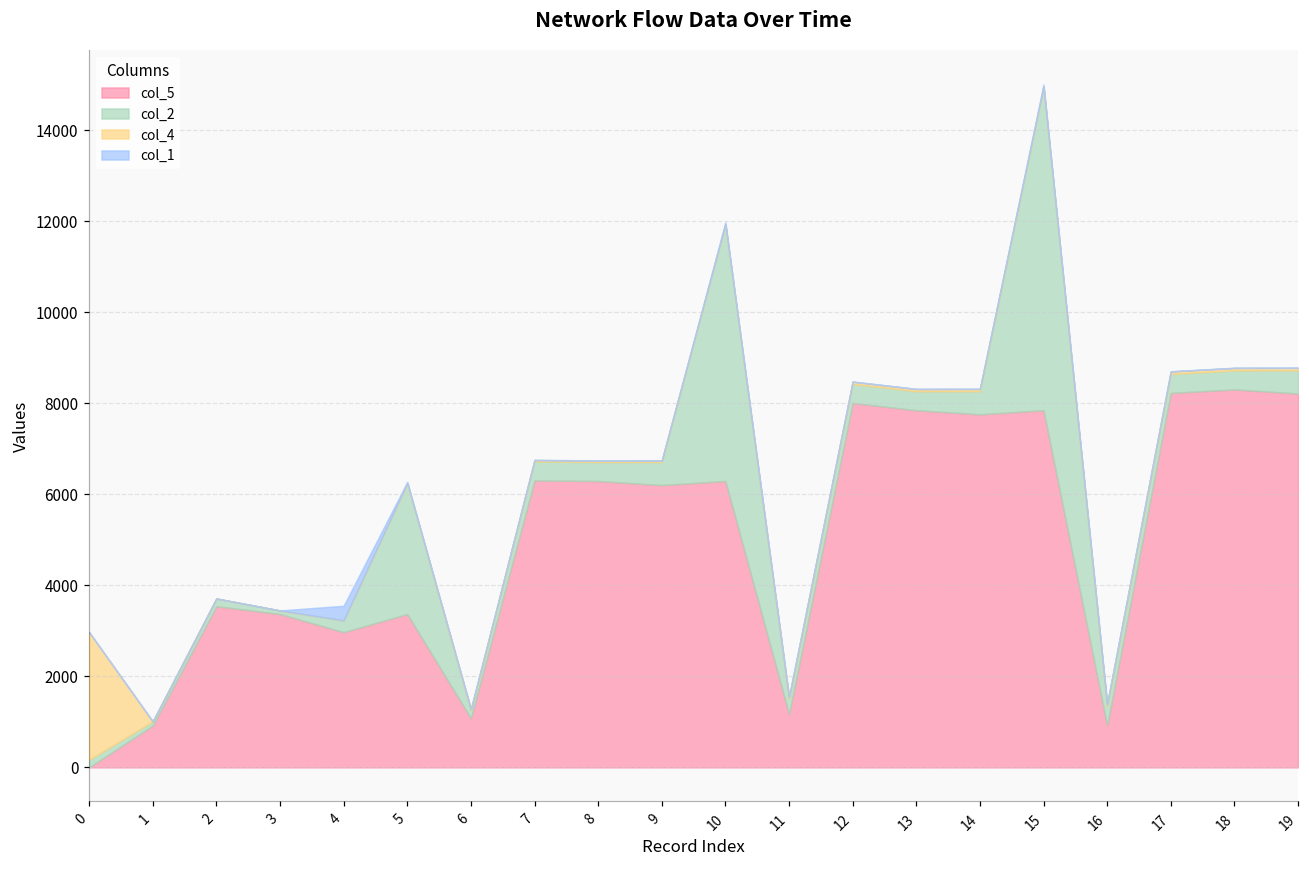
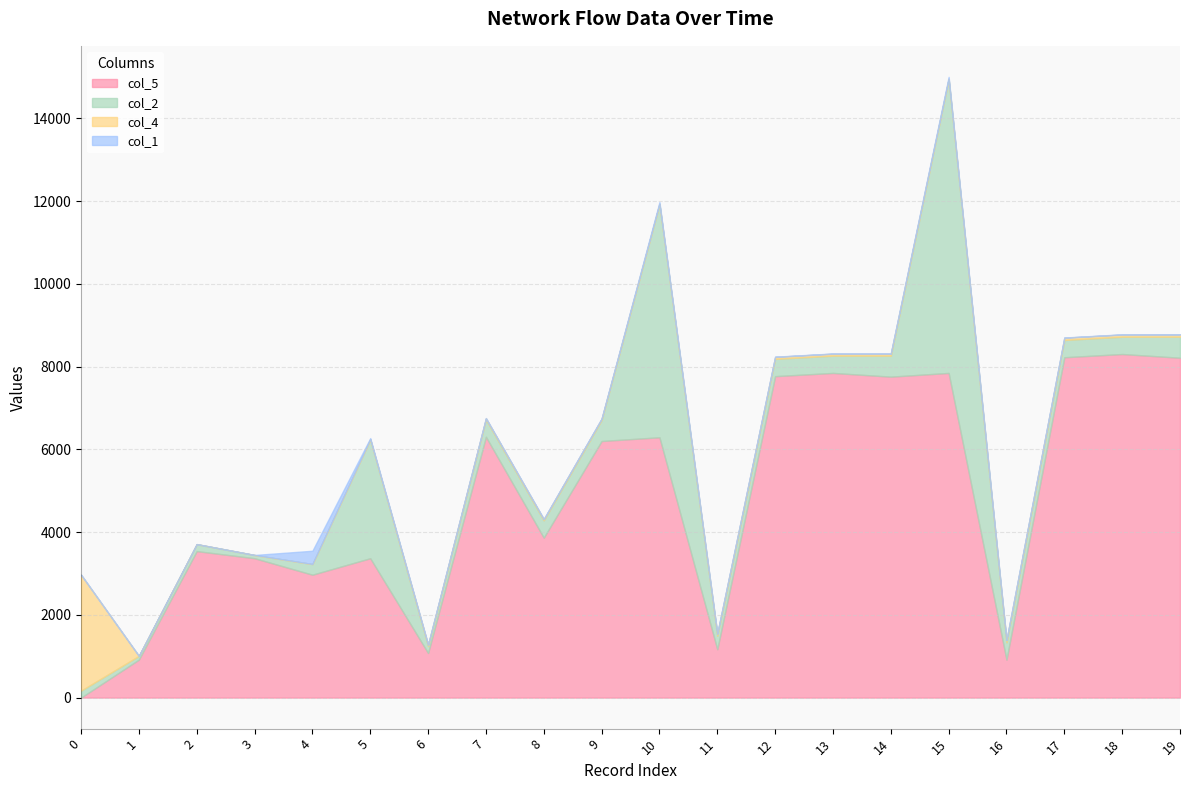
col_5, 8: 6300 -> 3900
col_5, 12: 8000 -> 7800
